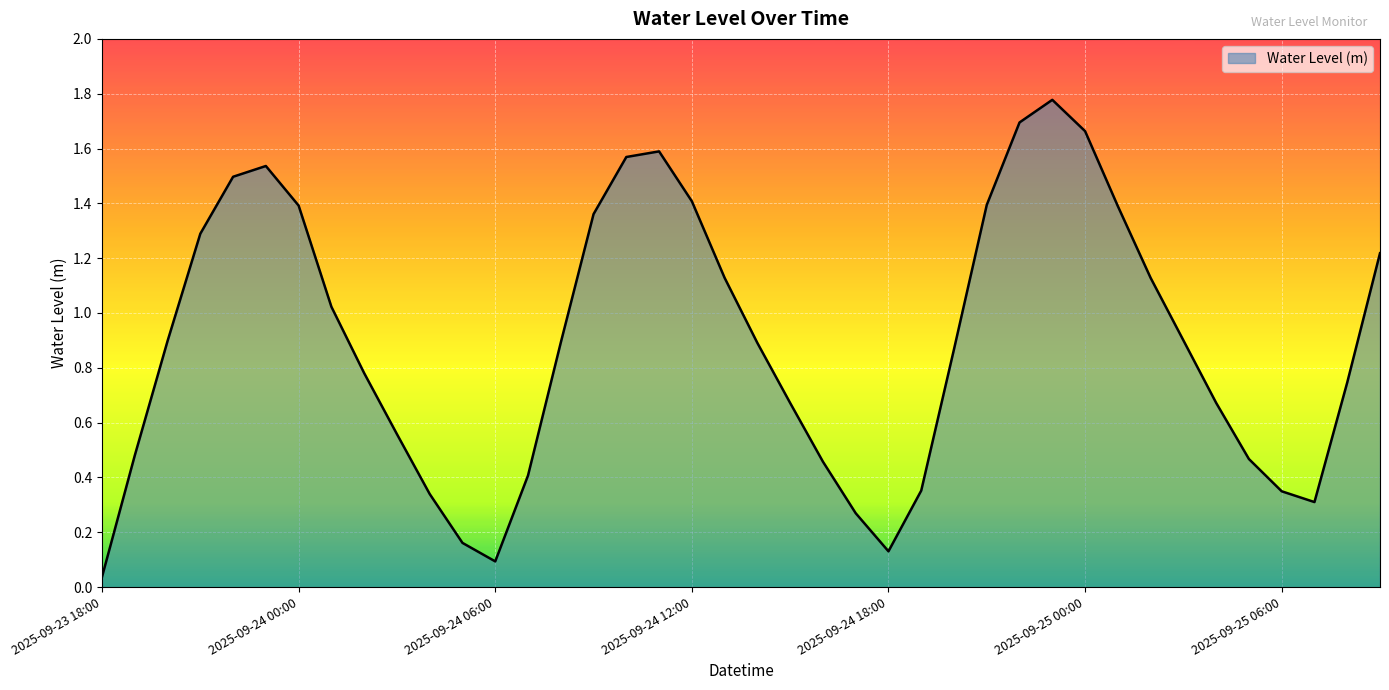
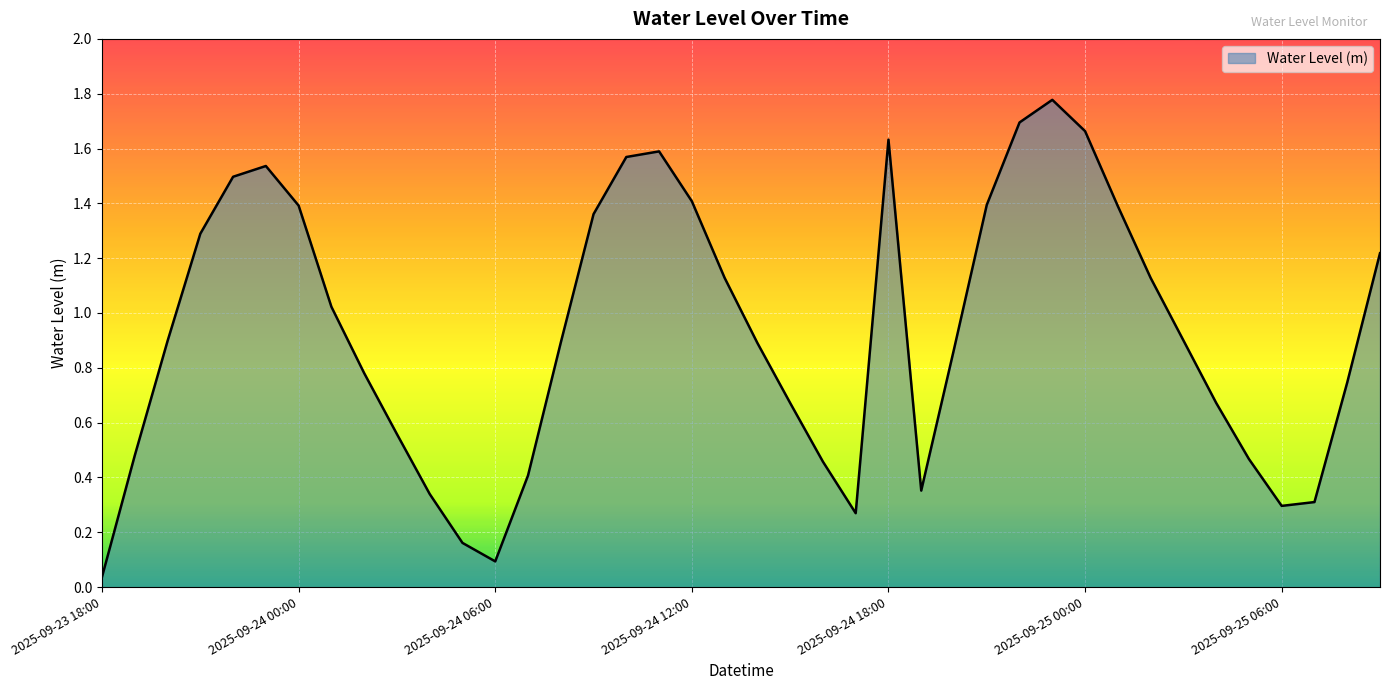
2025-09-24 18:00: 0.13 -> 1.63
2025-09-25 06:00: 0.35 -> 0.30
